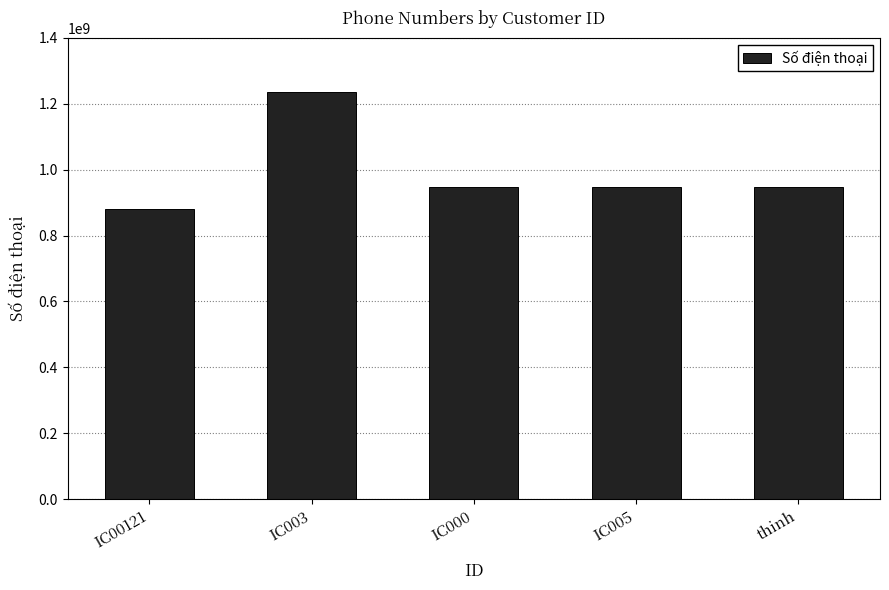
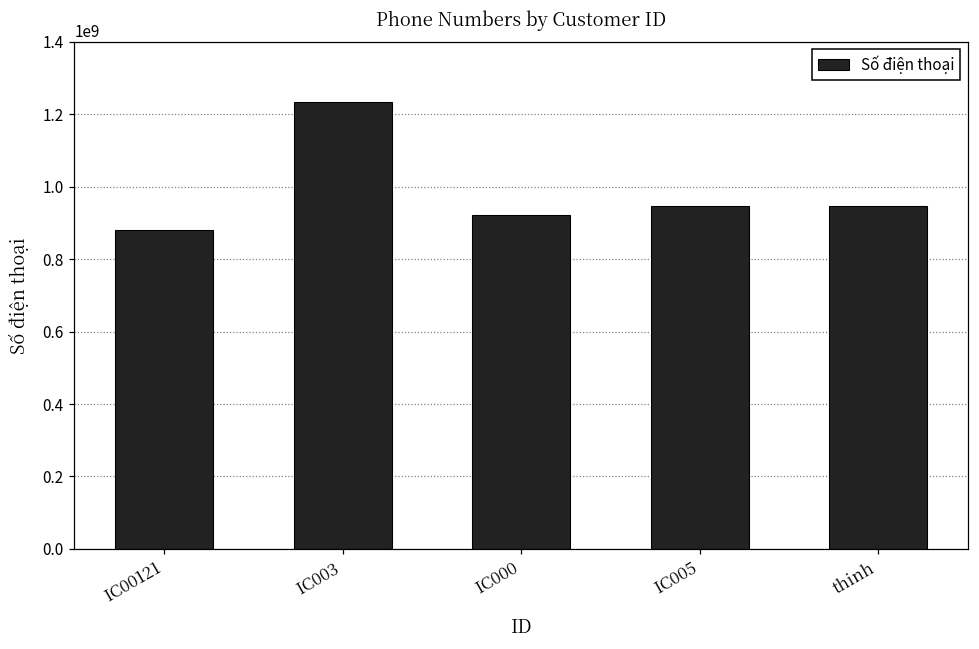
IC000: 950000000 -> 920000000
